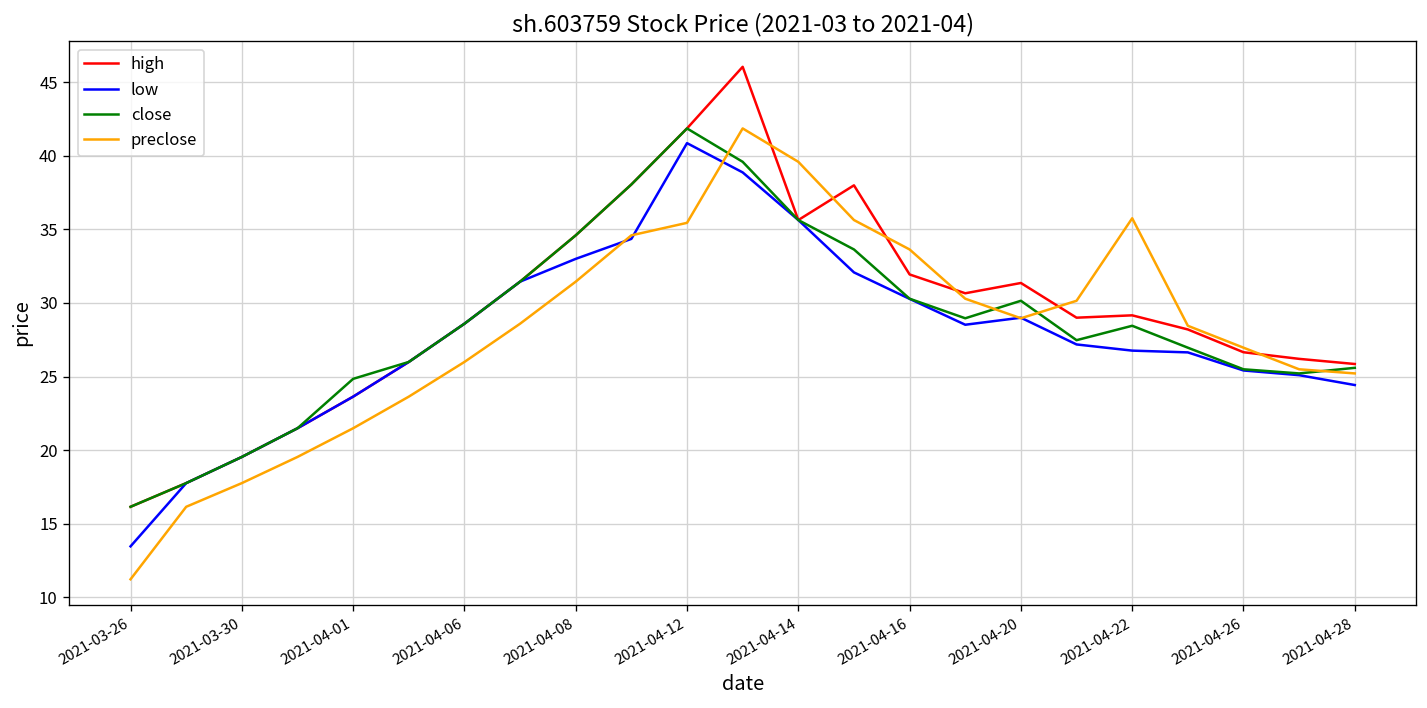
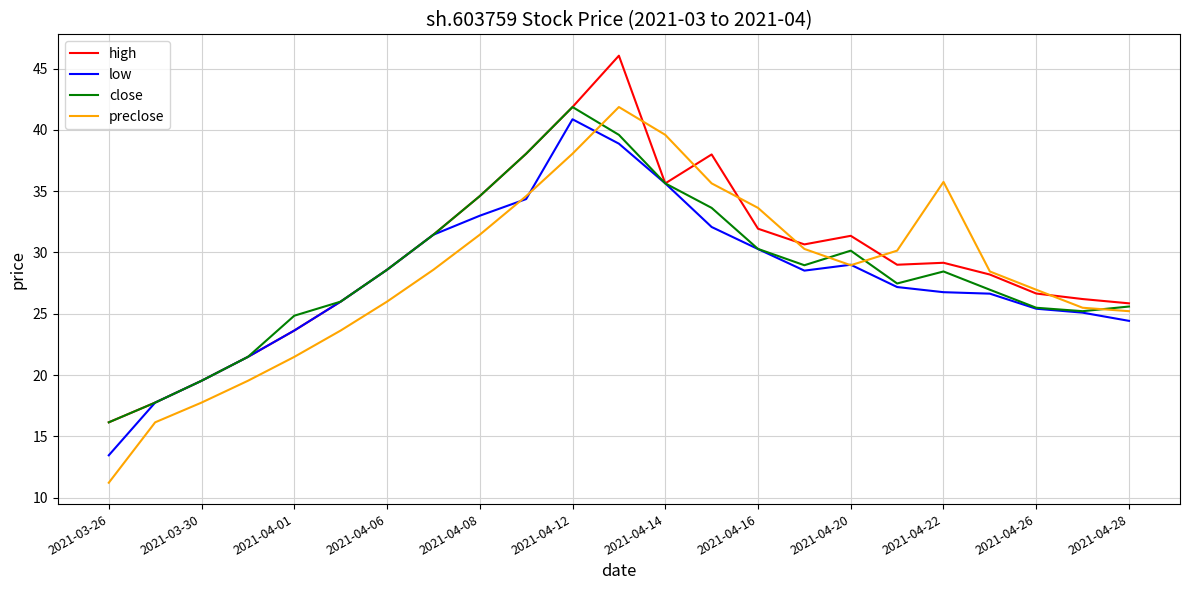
preclose, 2021-04-12: 35.5 -> 38.1
